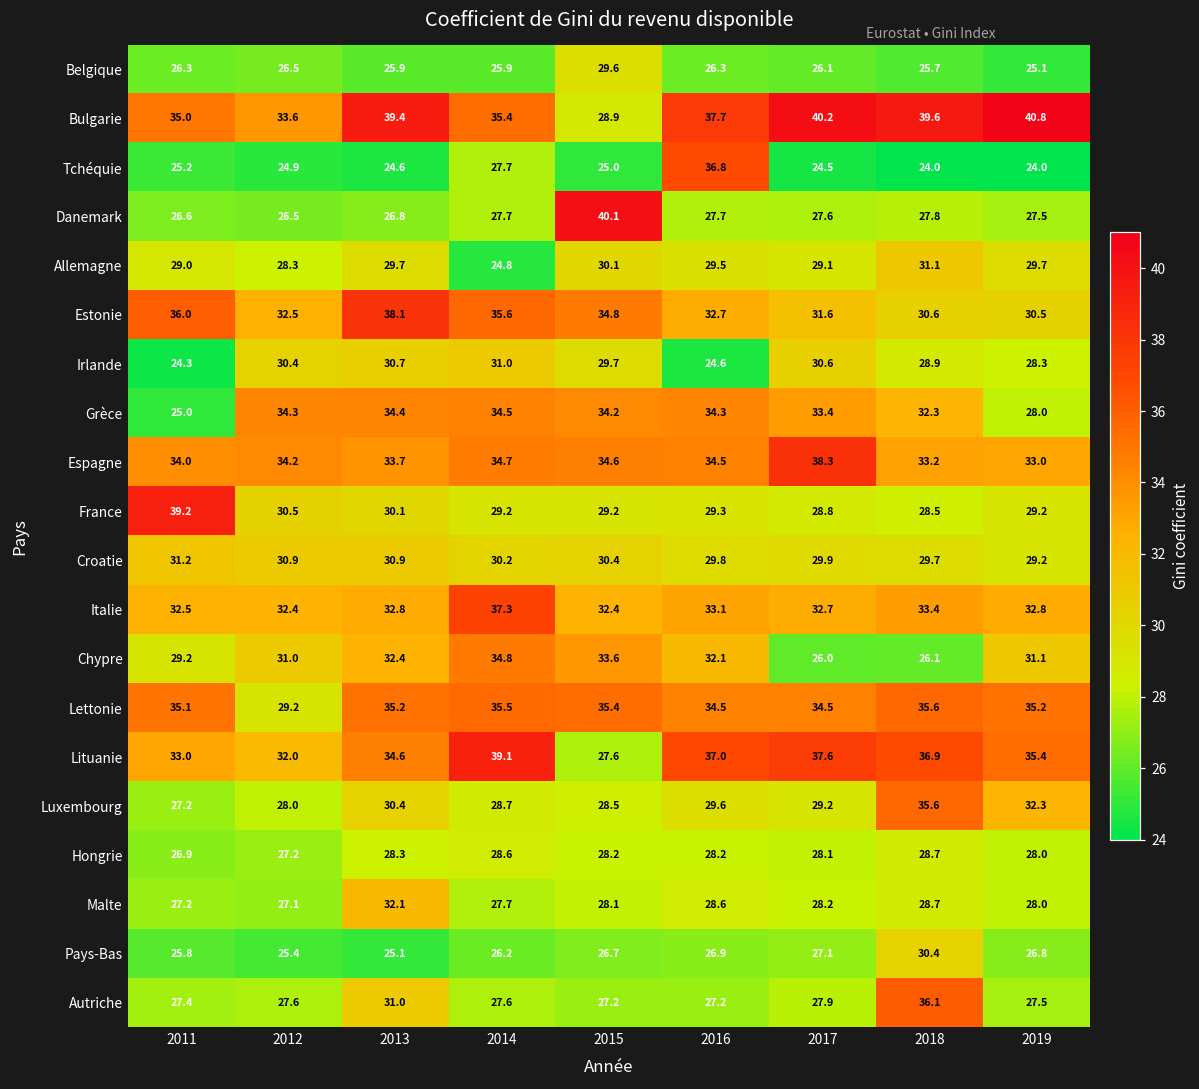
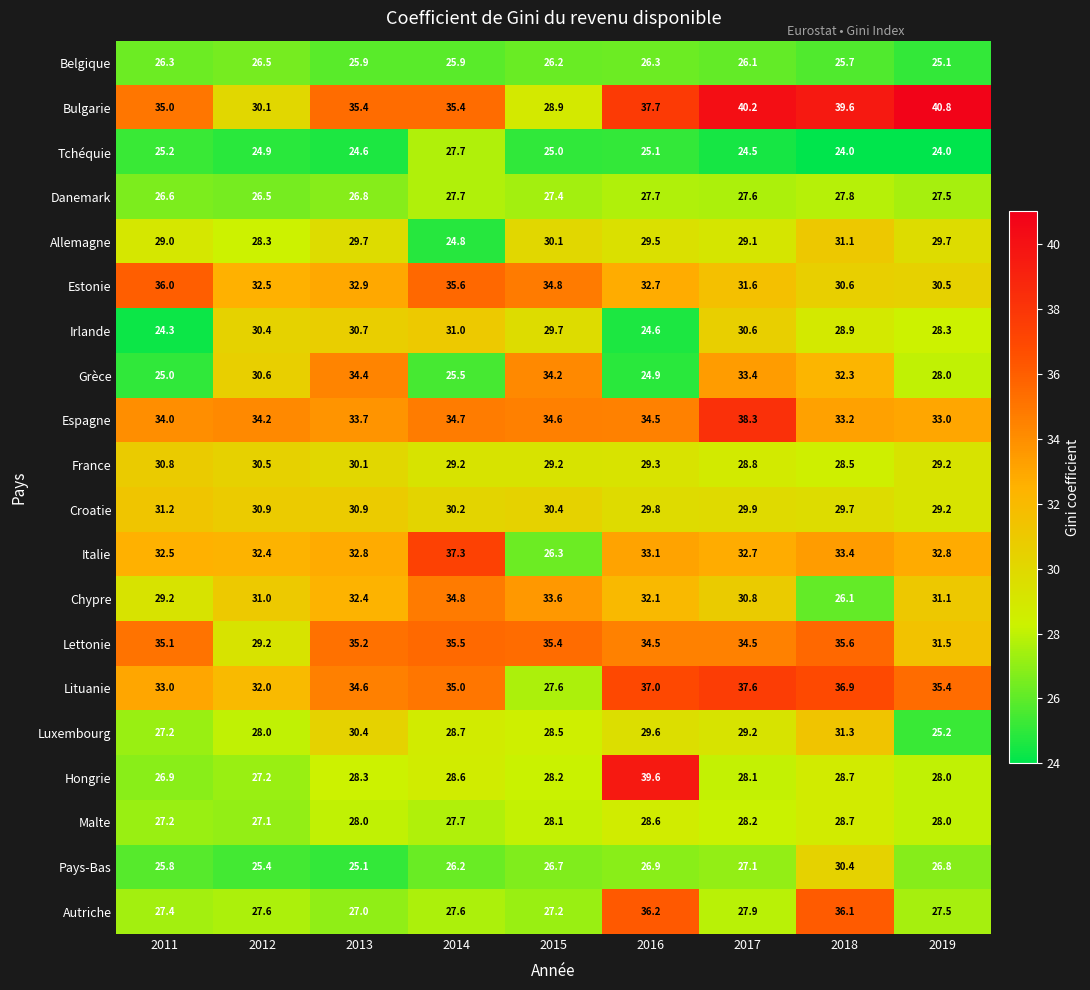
Belgique, 2015: 29.6 -> 26.2
Bulgarie, 2012: 33.6 -> 30.1
Bulgarie, 2013: 39.4 -> 35.4
Tchéquie, 2016: 36.8 -> 25.1
Danemark, 2015: 40.1 -> 27.4
Estonie, 2013: 38.1 -> 32.9
Grèce, 2012: 34.3 -> 30.6
Grèce, 2014: 34.5 -> 25.5
Grèce, 2016: 34.3 -> 24.9
France, 2011: 39.2 -> 30.8
Italie, 2015: 32.4 -> 26.3
Chypre, 2017: 26.0 -> 30.8
Lettonie, 2019: 35.2 -> 31.5
Lituanie, 2014: 39.1 -> 35.0
Luxembourg, 2018: 35.6 -> 31.3
Luxembourg, 2019: 32.3 -> 25.2
Hongrie, 2016: 28.2 -> 39.6
Malte, 2013: 32.1 -> 28.0
Autriche, 2013: 31.0 -> 27.0
Autriche, 2016: 27.2 -> 36.2
